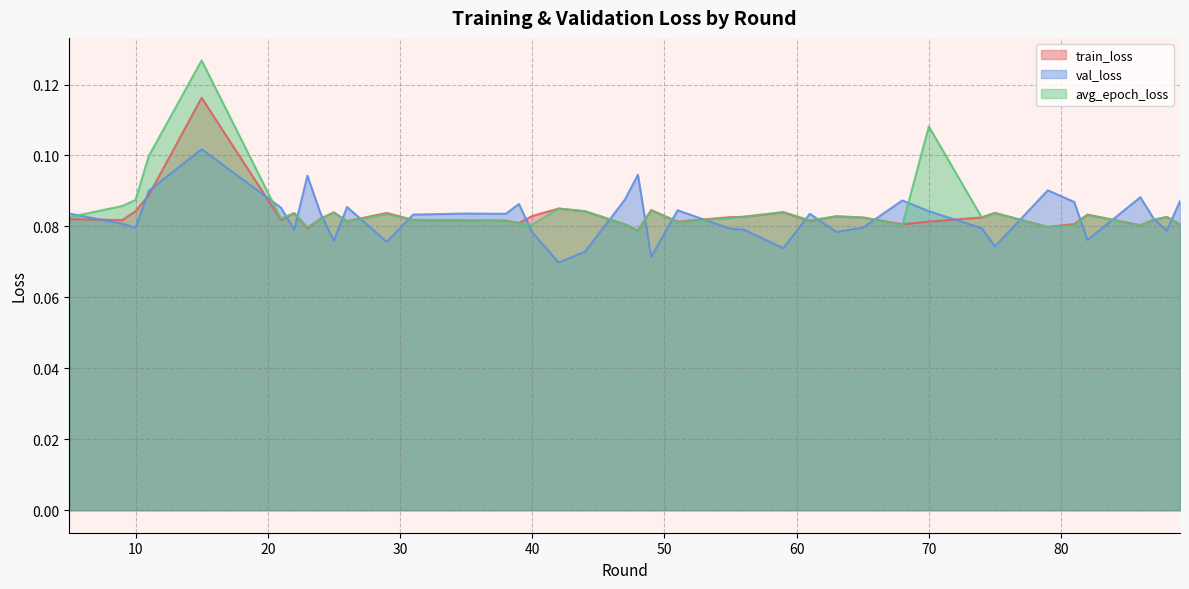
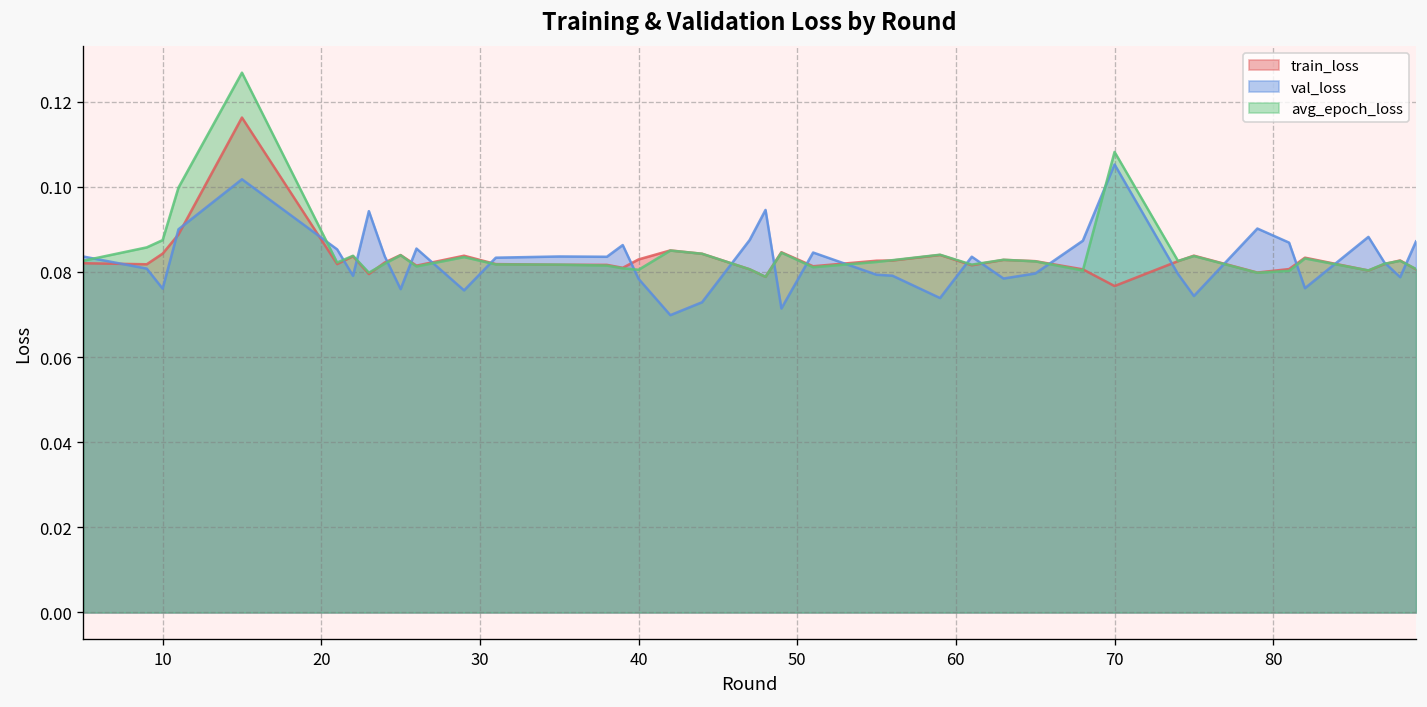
val_loss, 10: 0.080 -> 0.076
train_loss, 70: 0.081 -> 0.077
val_loss, 70: 0.084 -> 0.105
